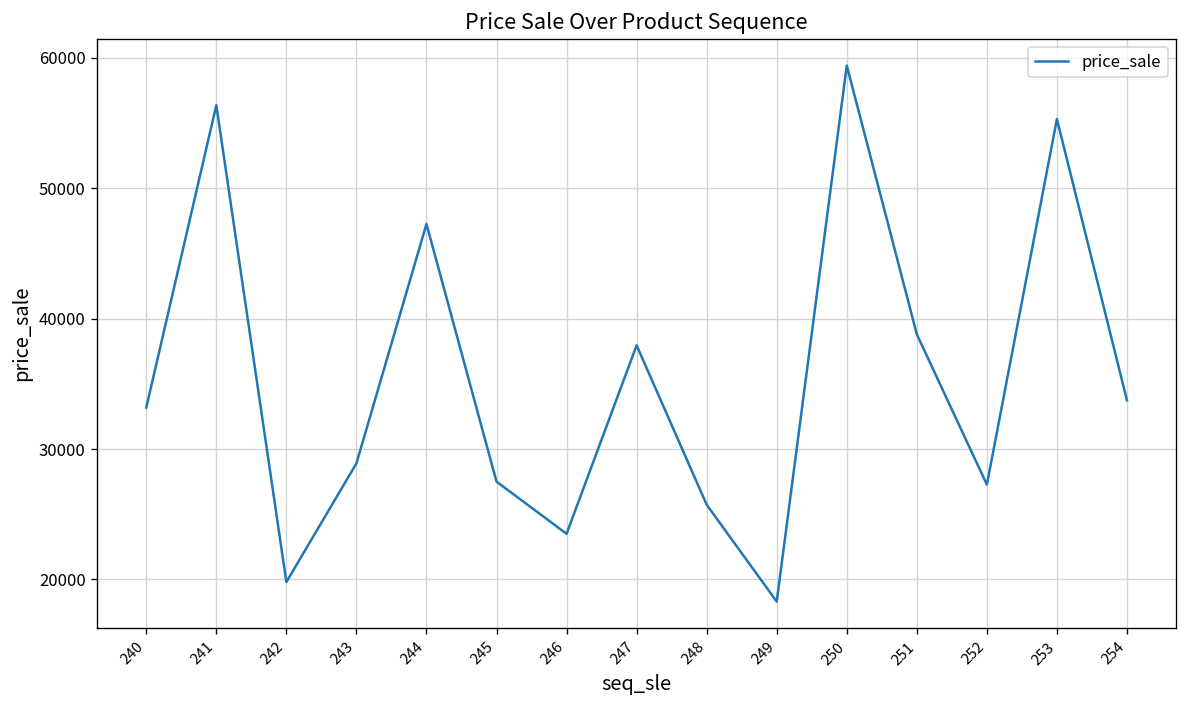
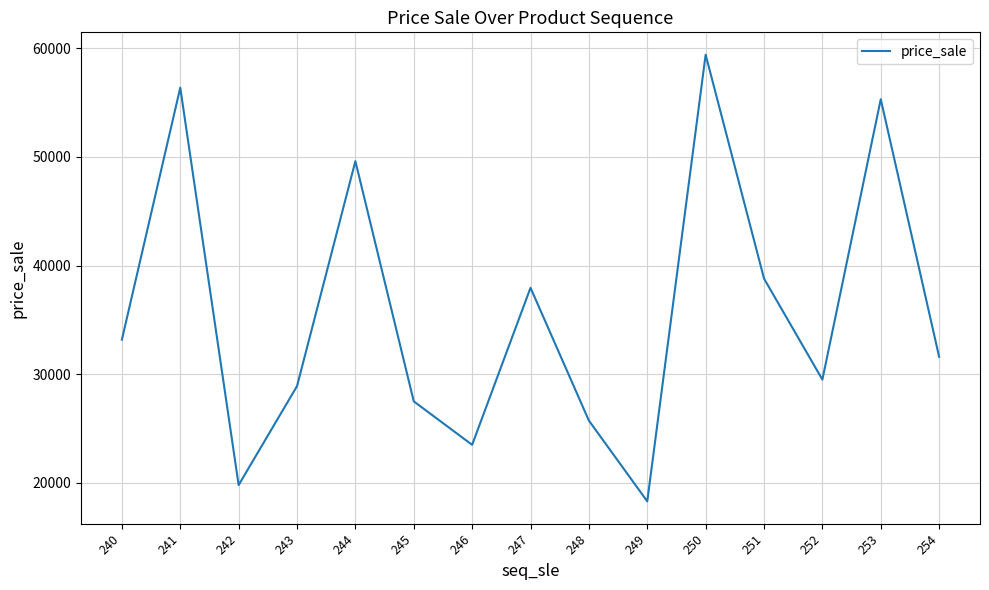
244: 47300 -> 49600
252: 27300 -> 29500
254: 33700 -> 31600
